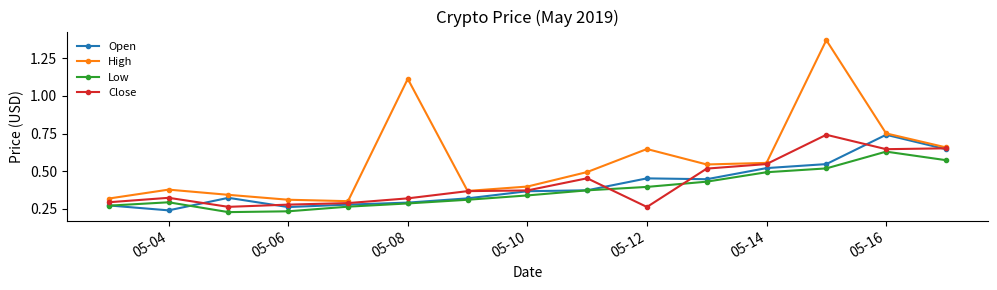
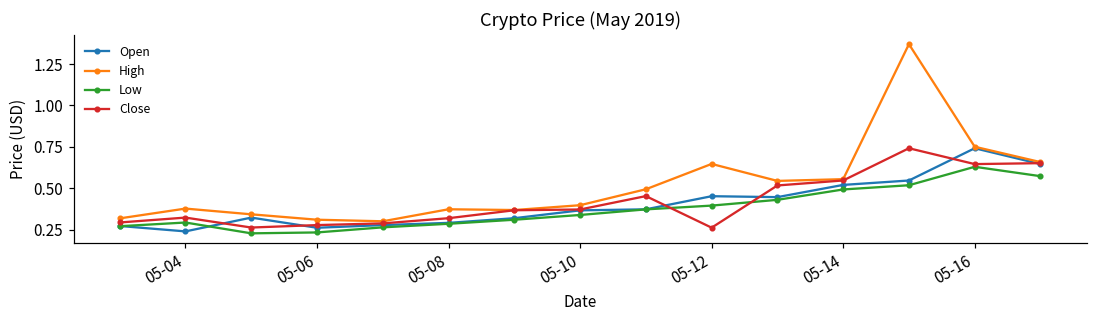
High, 05-08: 1.11 -> 0.37
